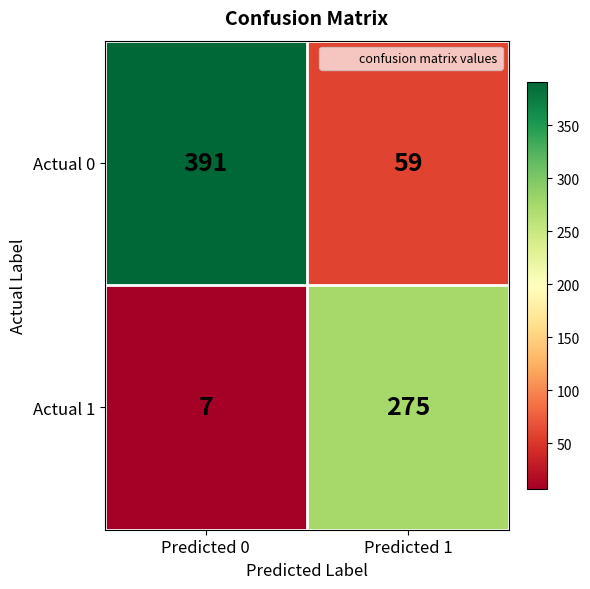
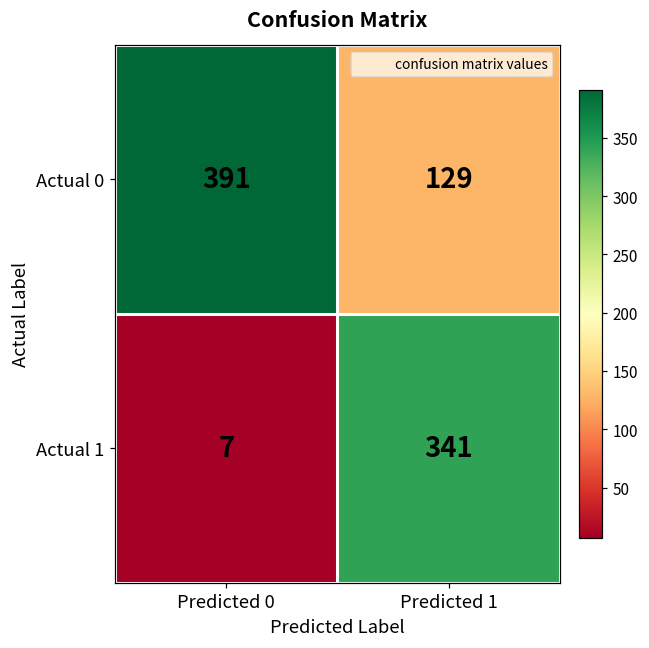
Actual 0, Predicted 1: 59 -> 129
Actual 1, Predicted 1: 275 -> 341
